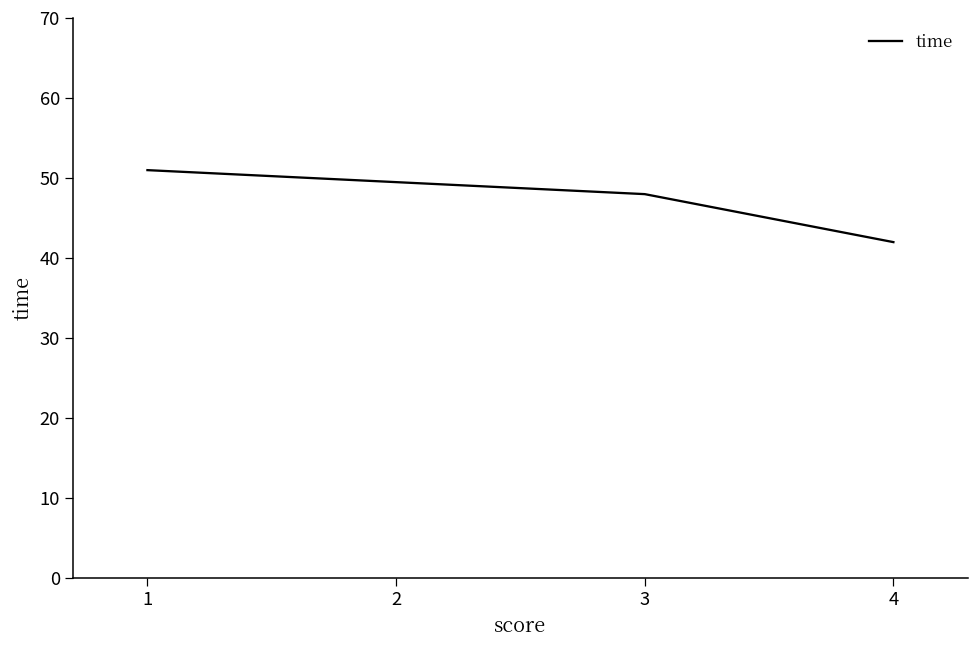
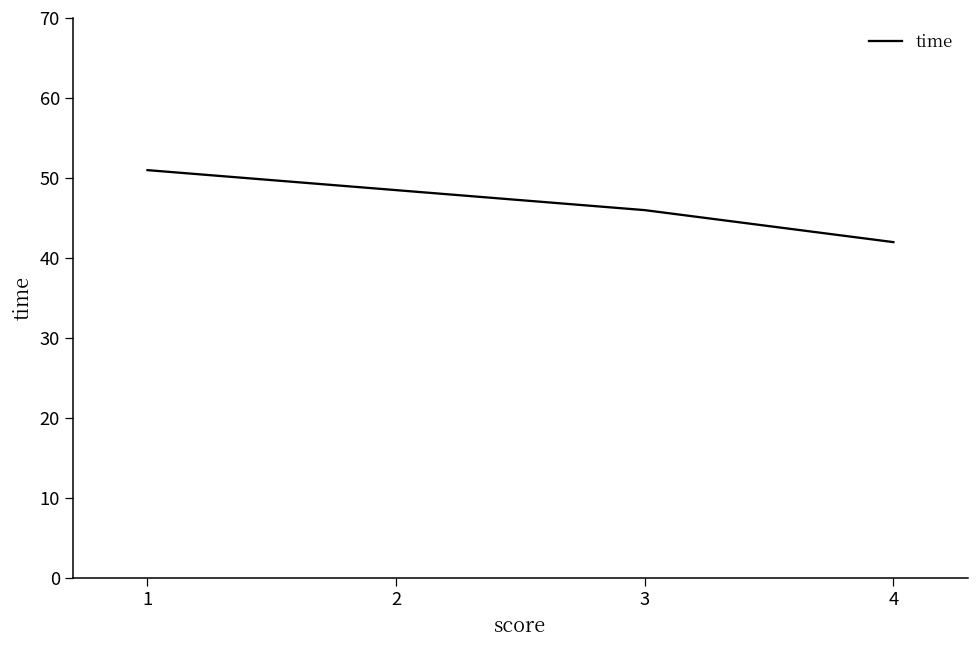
3: 48 -> 46
